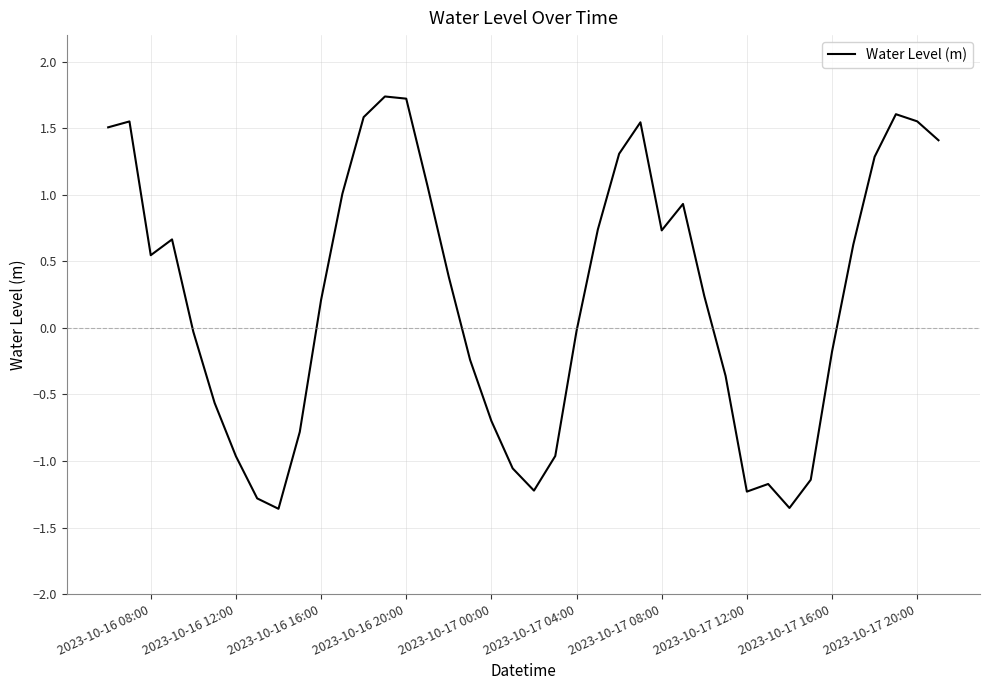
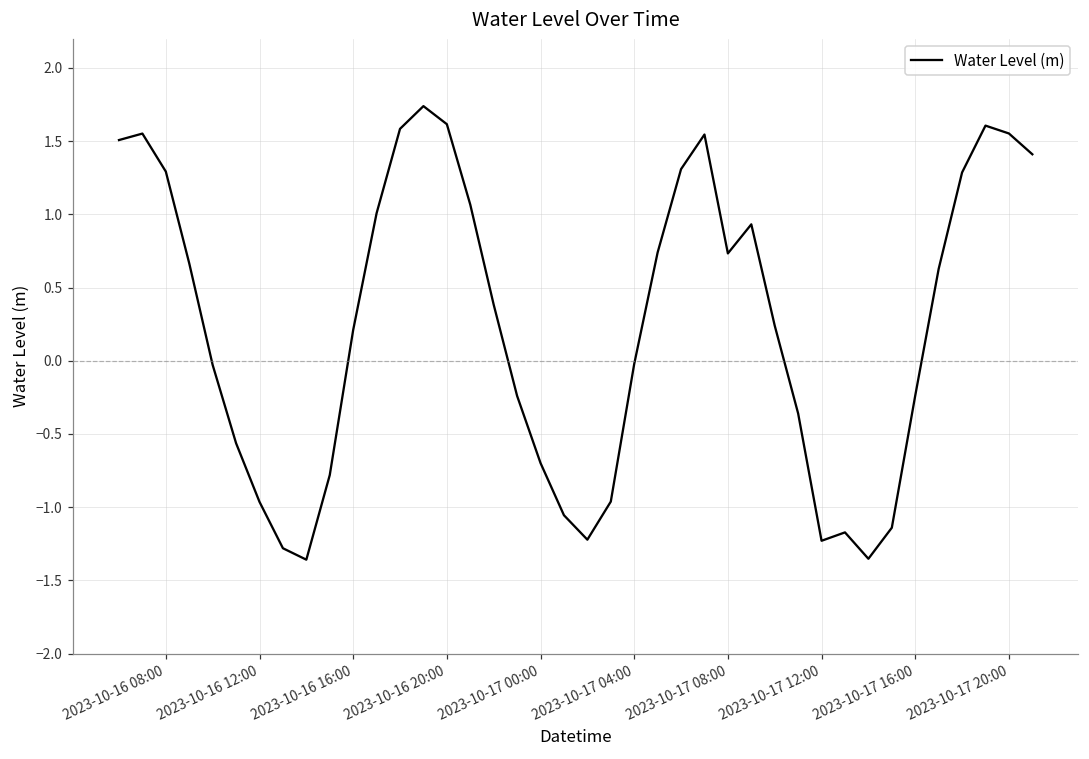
2023-10-16 08:00: 0.55 -> 1.29
2023-10-16 20:00: 1.72 -> 1.62
2023-10-17 16:00: -0.18 -> -0.24
